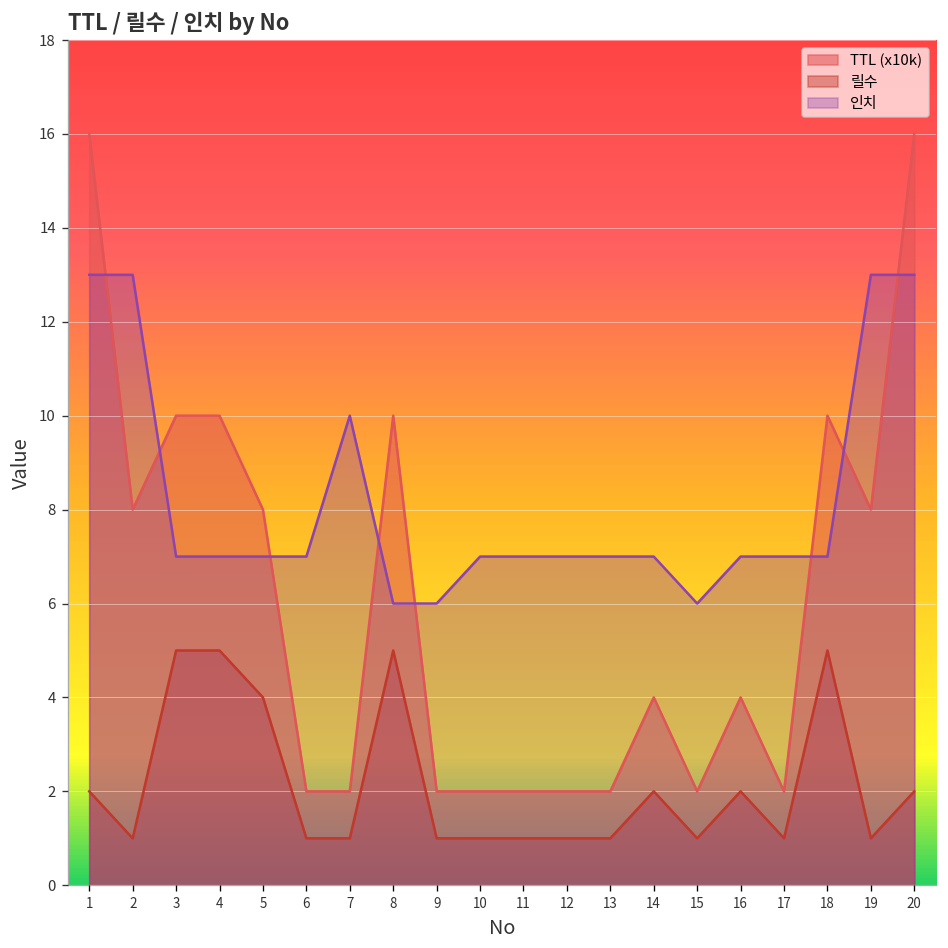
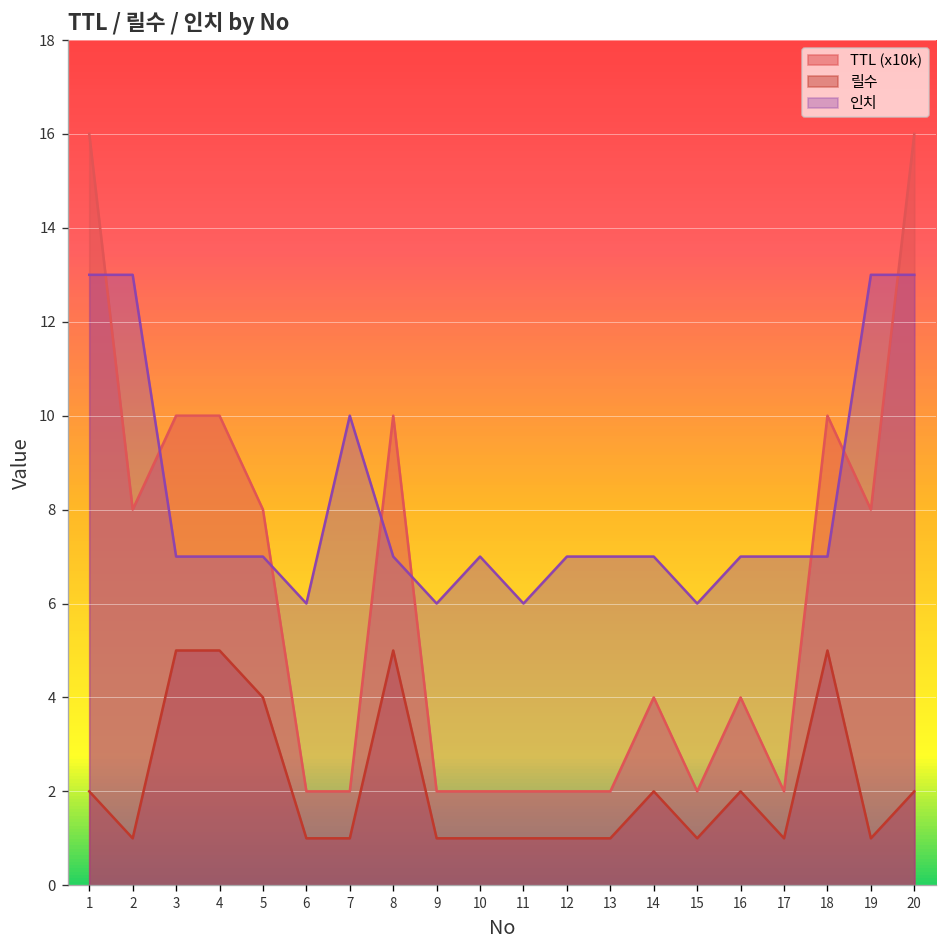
인치, 6: 7 -> 6
인치, 8: 6 -> 7
인치, 11: 7 -> 6
